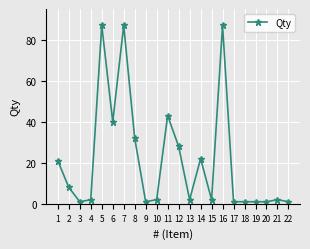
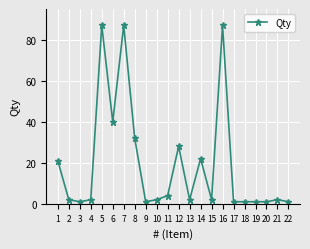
2: 8 -> 2
11: 43 -> 4
